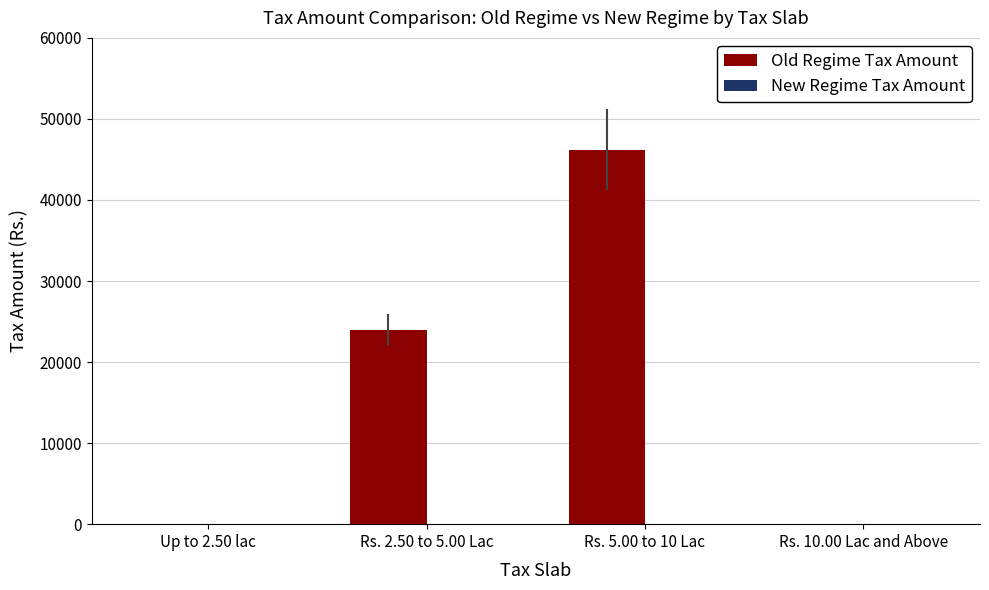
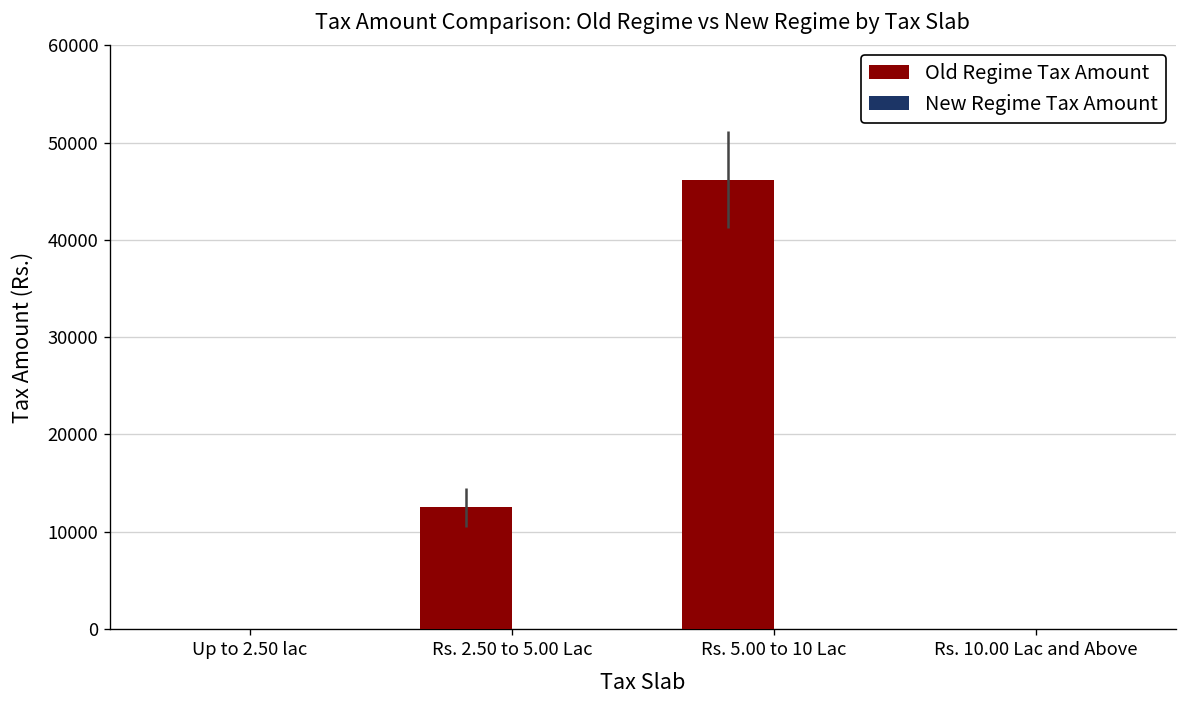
Old Regime Tax Amount, Rs. 2.50 to 5.00 Lac: 24000 -> 13000
